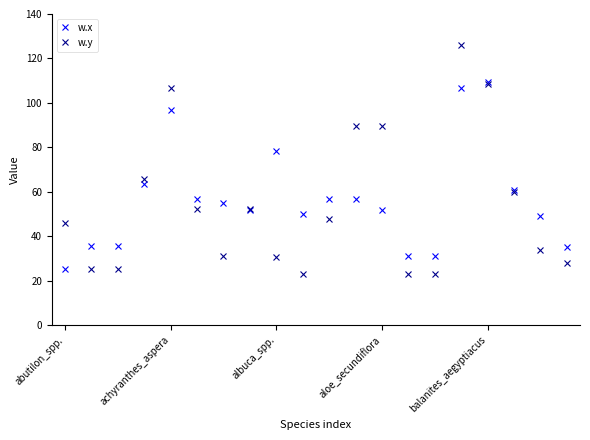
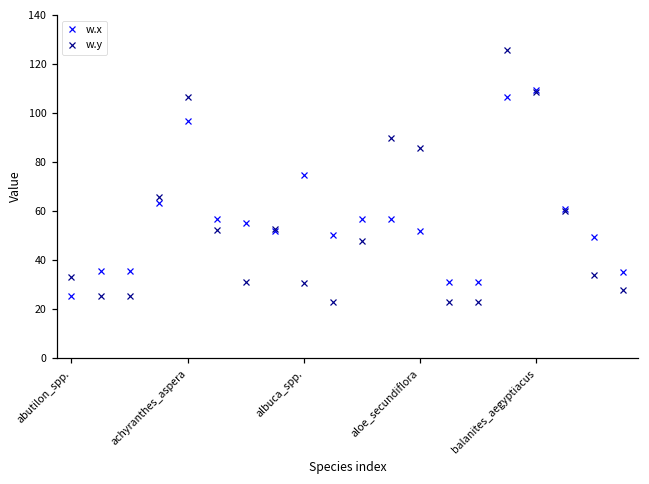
w.y, abutilon_spp.: 46 -> 33
w.x, albuca_spp.: 78 -> 75
w.y, aloe_secundiflora: 90 -> 86
